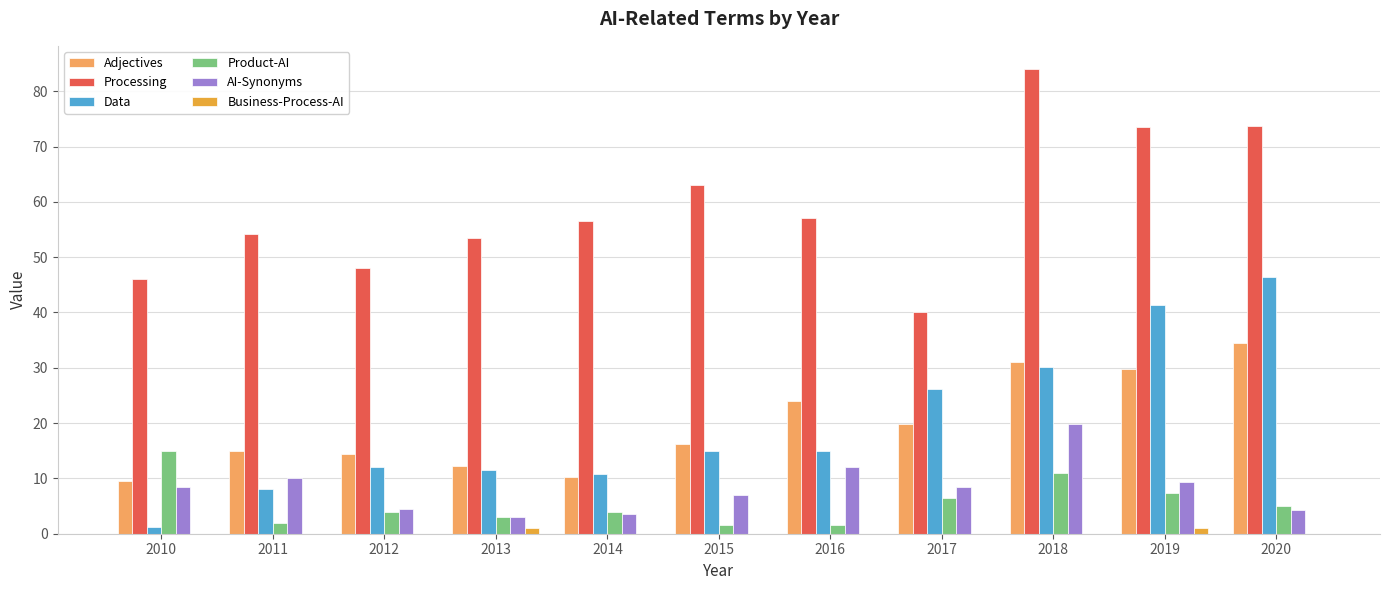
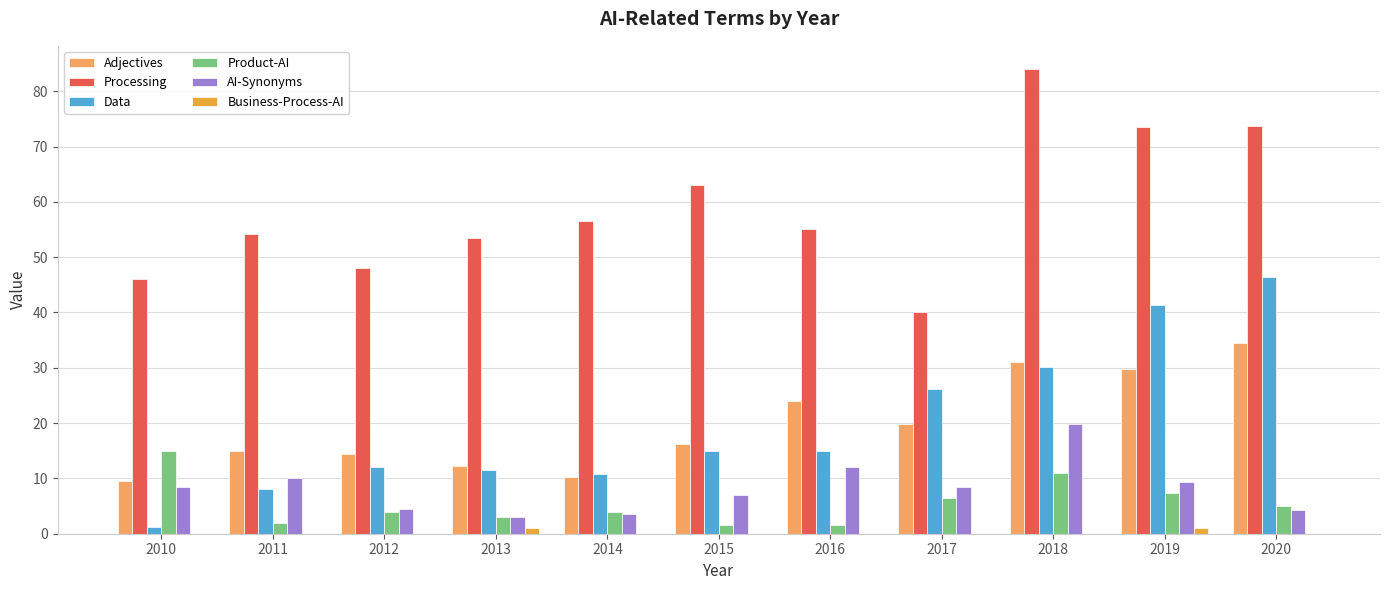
Processing, 2016: 57 -> 55
